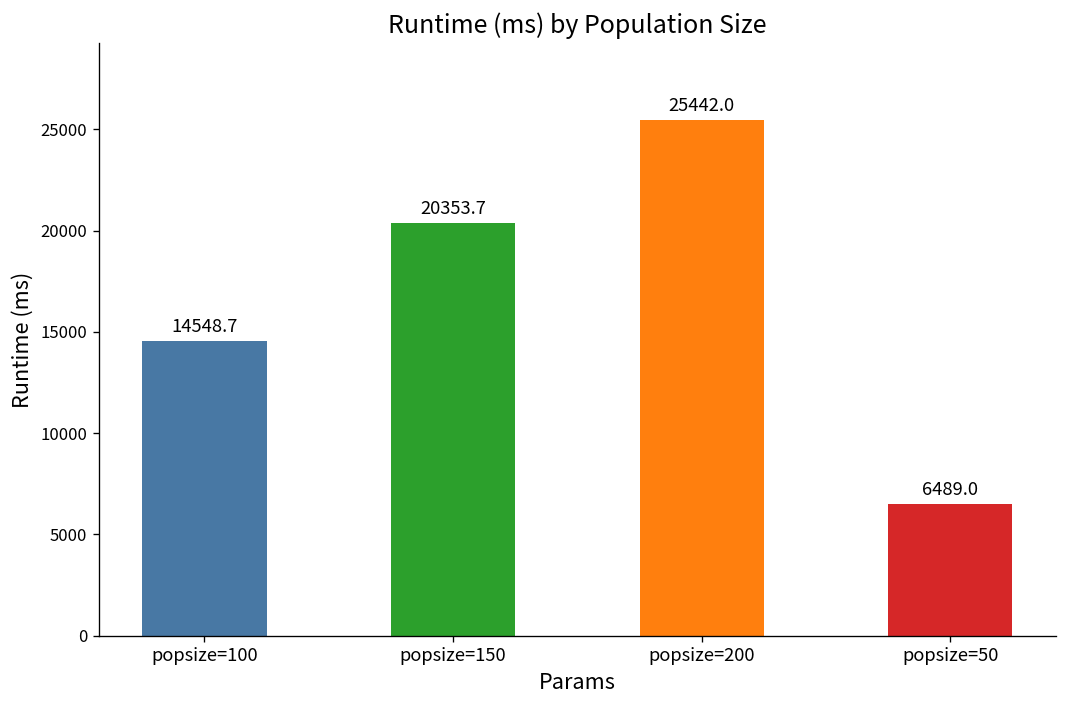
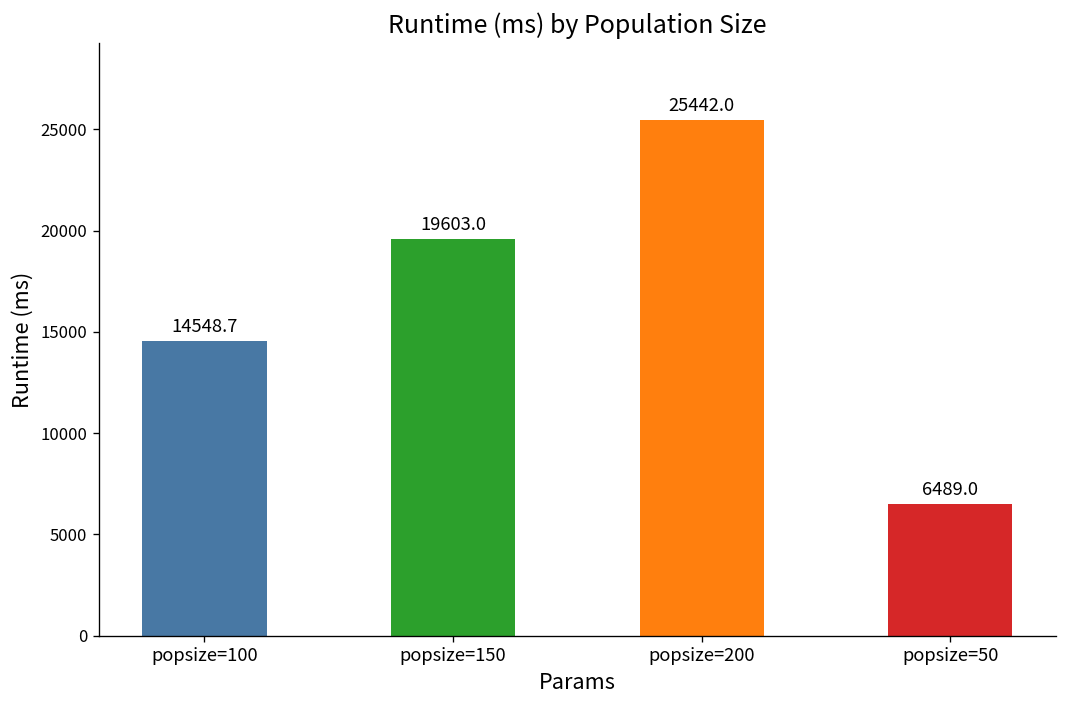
popsize=150: 20353.7 -> 19603.0
